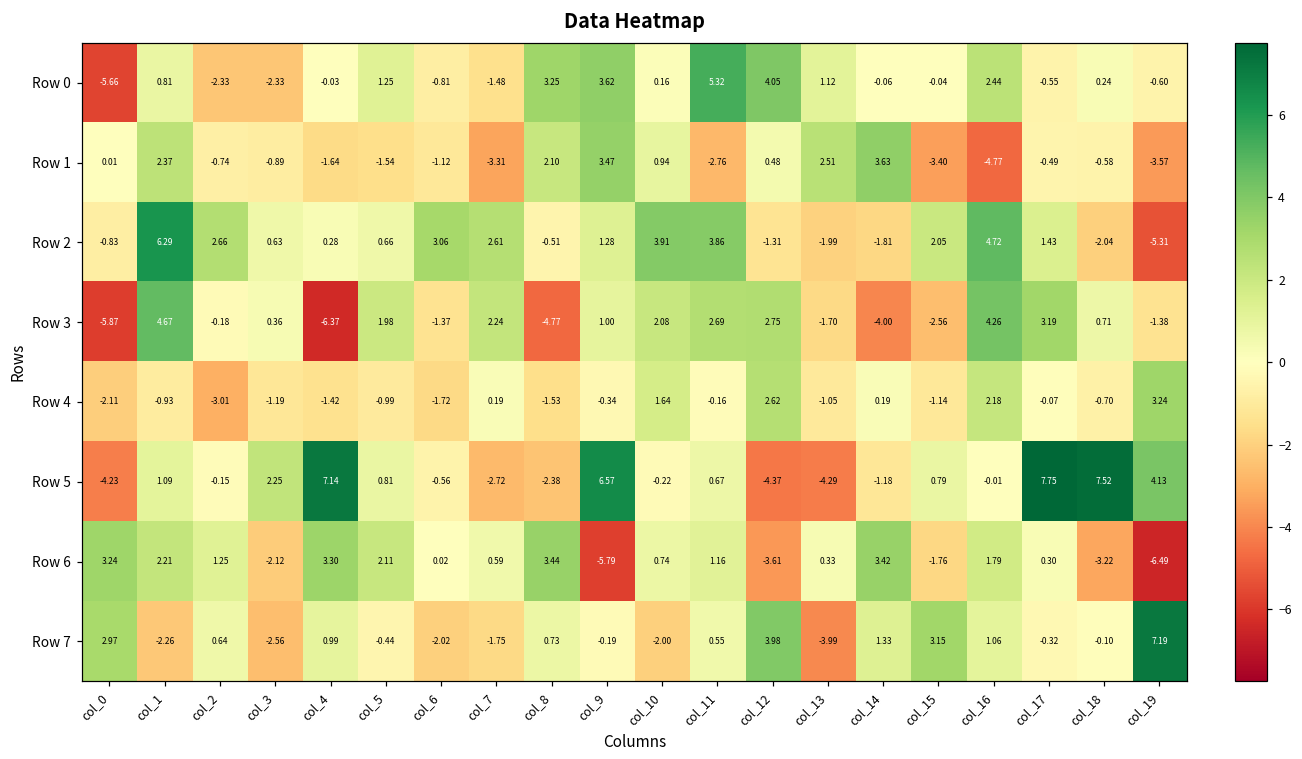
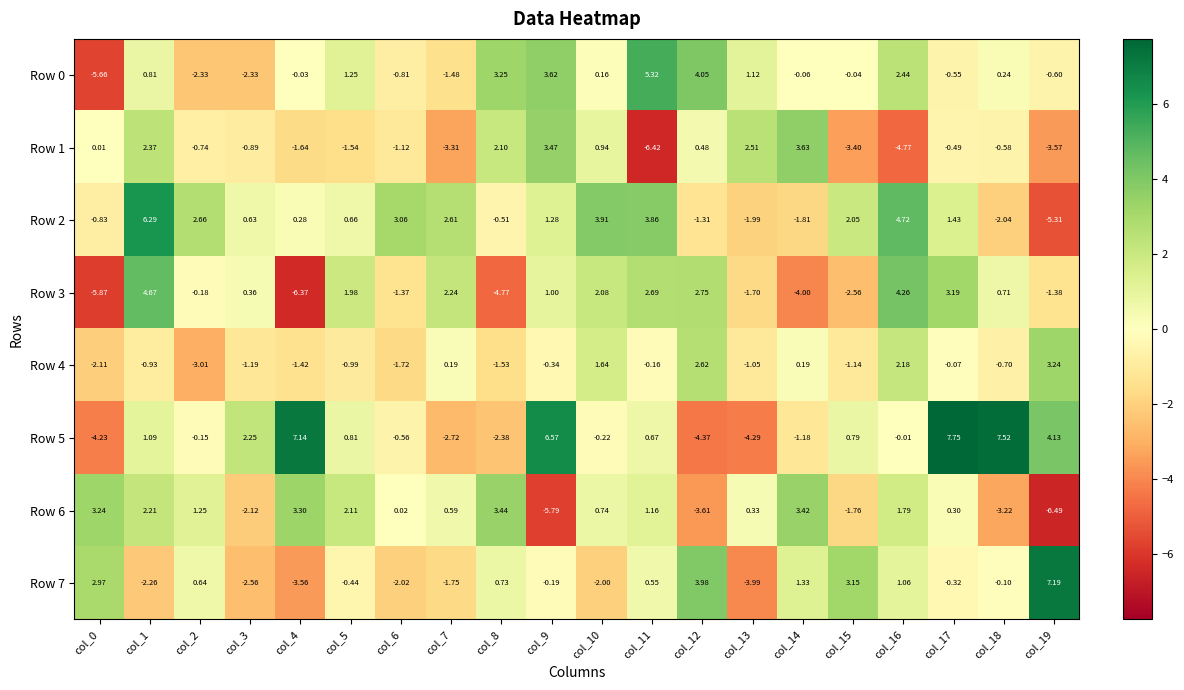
Row 1, col_11: -2.76 -> -6.42
Row 7, col_4: 0.99 -> -3.56
